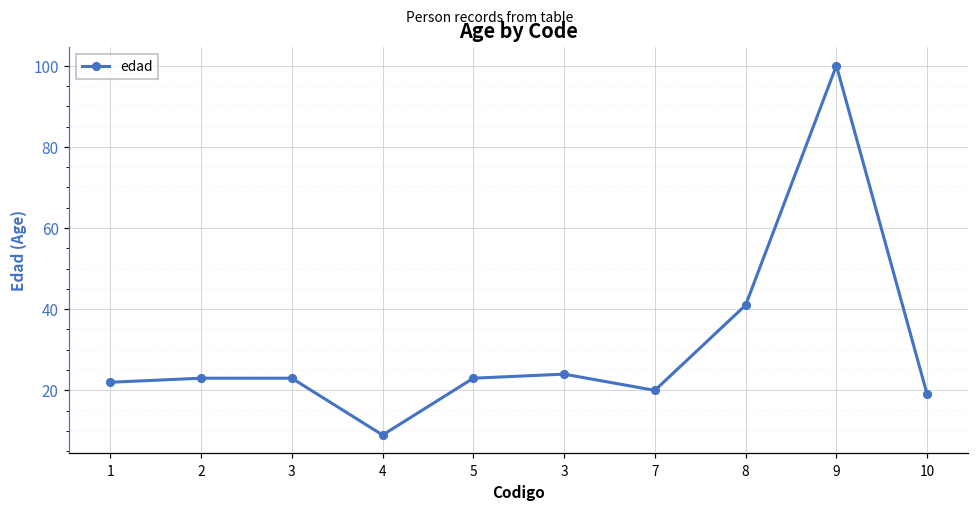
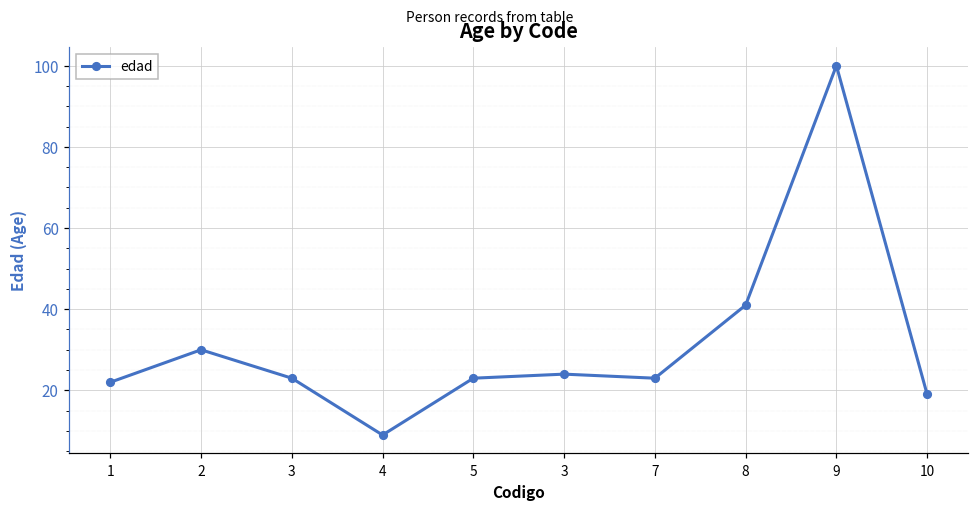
2: 23 -> 30
7: 20 -> 23
